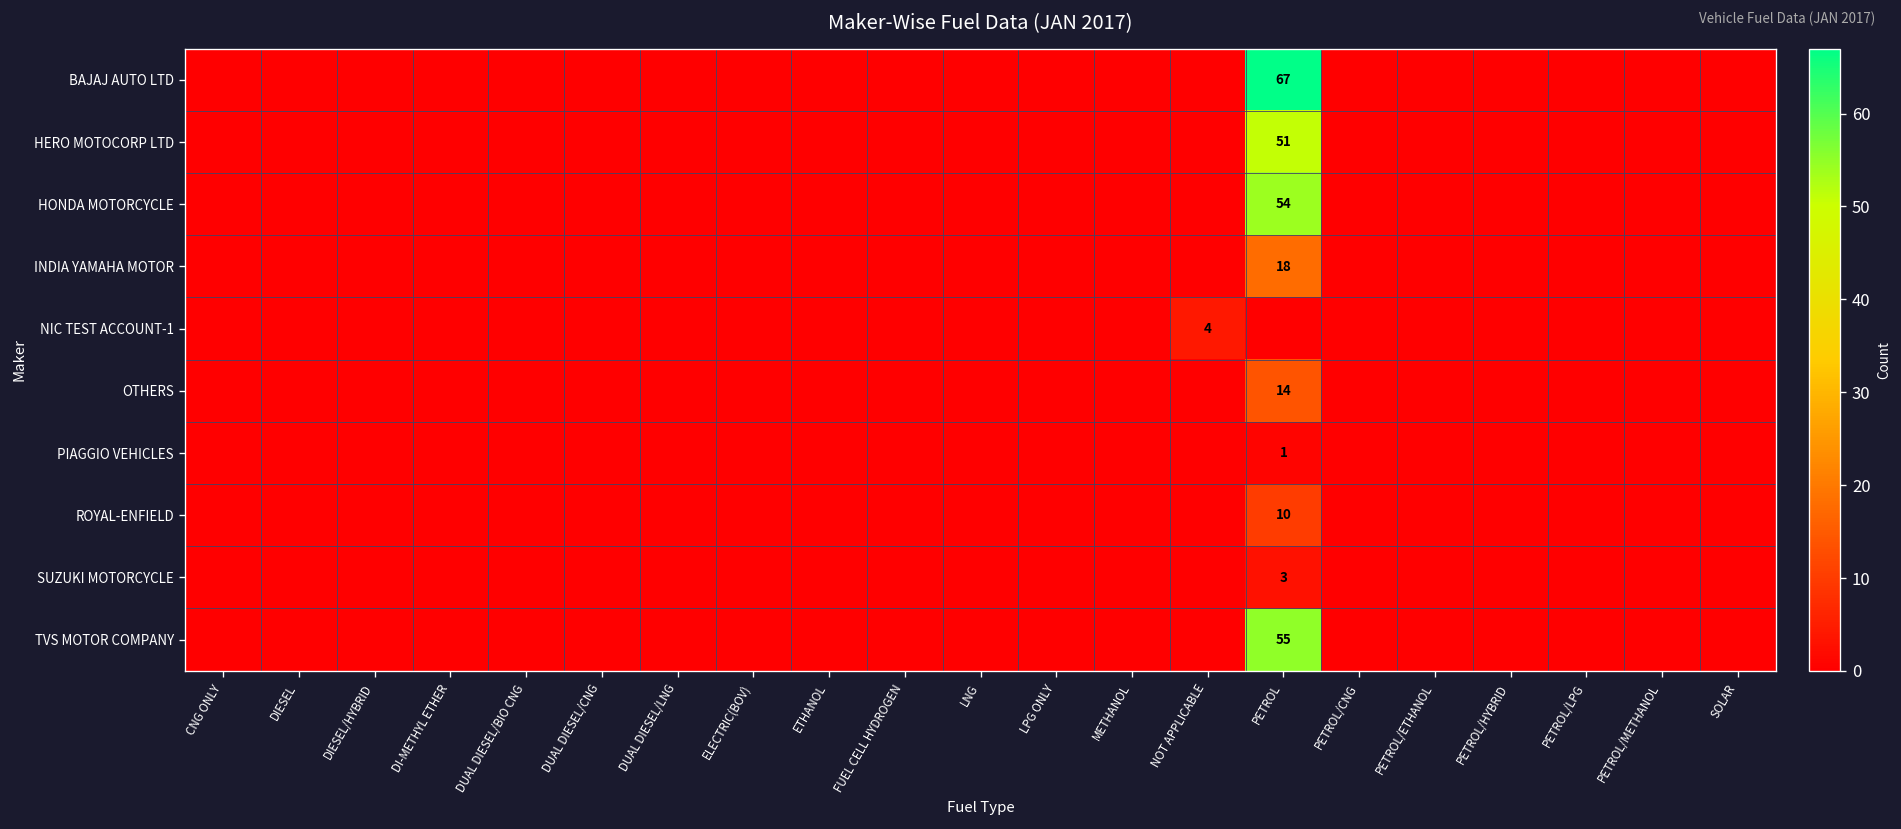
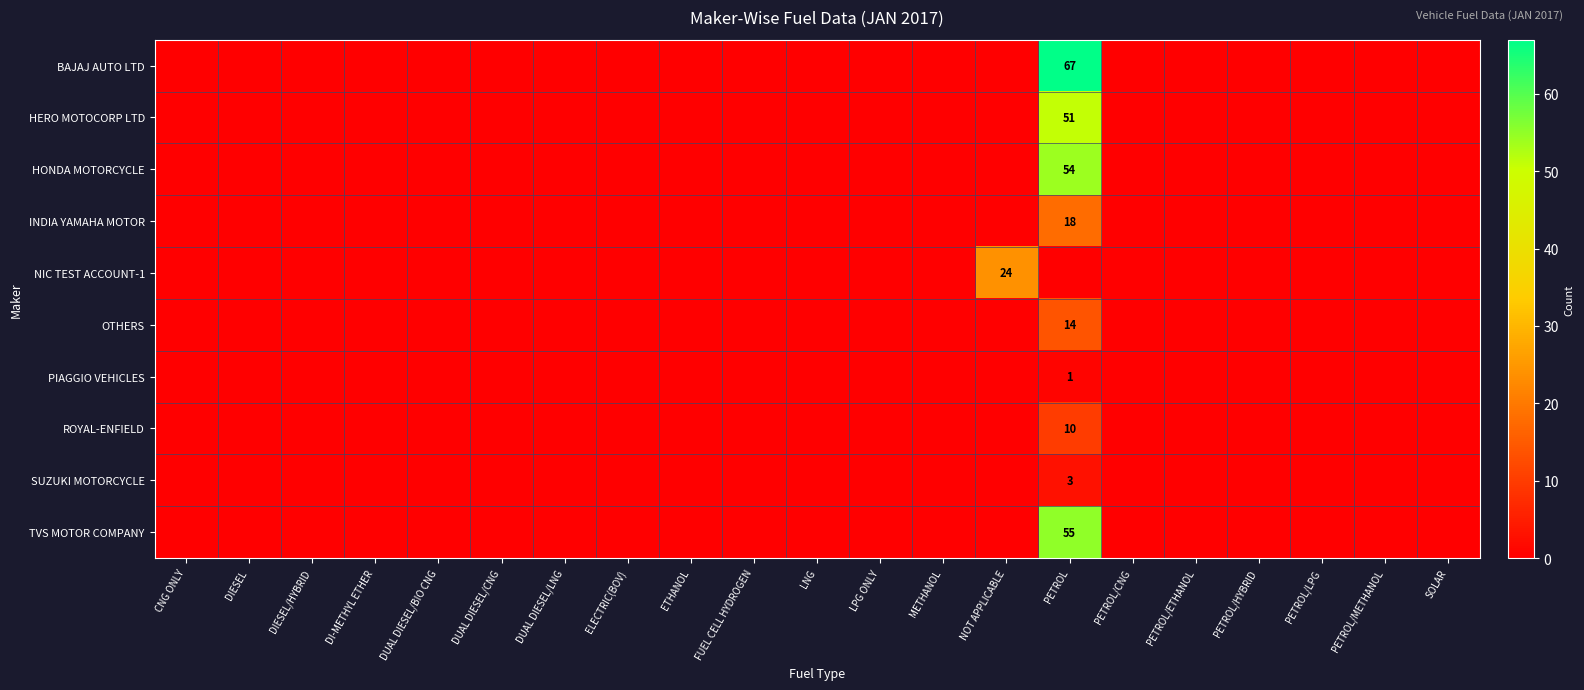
NIC TEST ACCOUNT-1, NOT APPLICABLE: 4 -> 24
